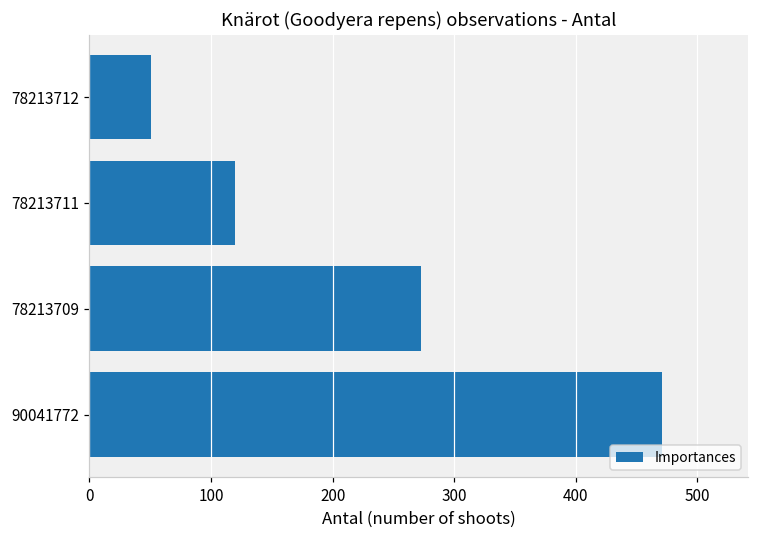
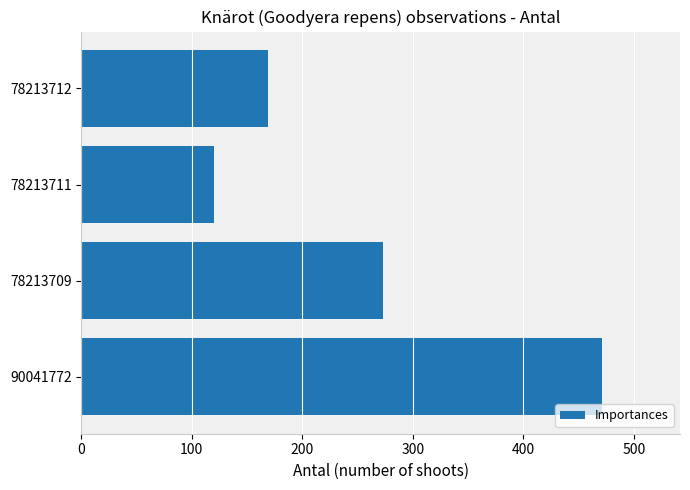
78213712: 51 -> 169
